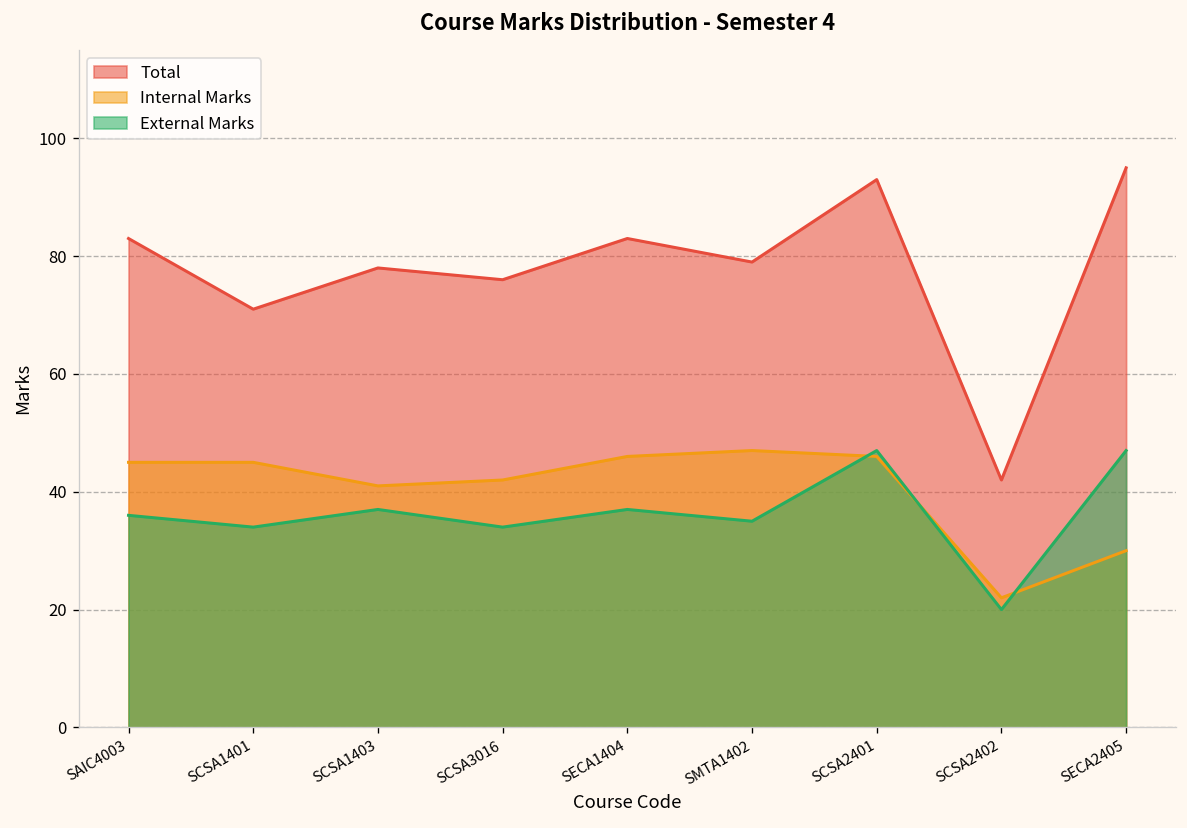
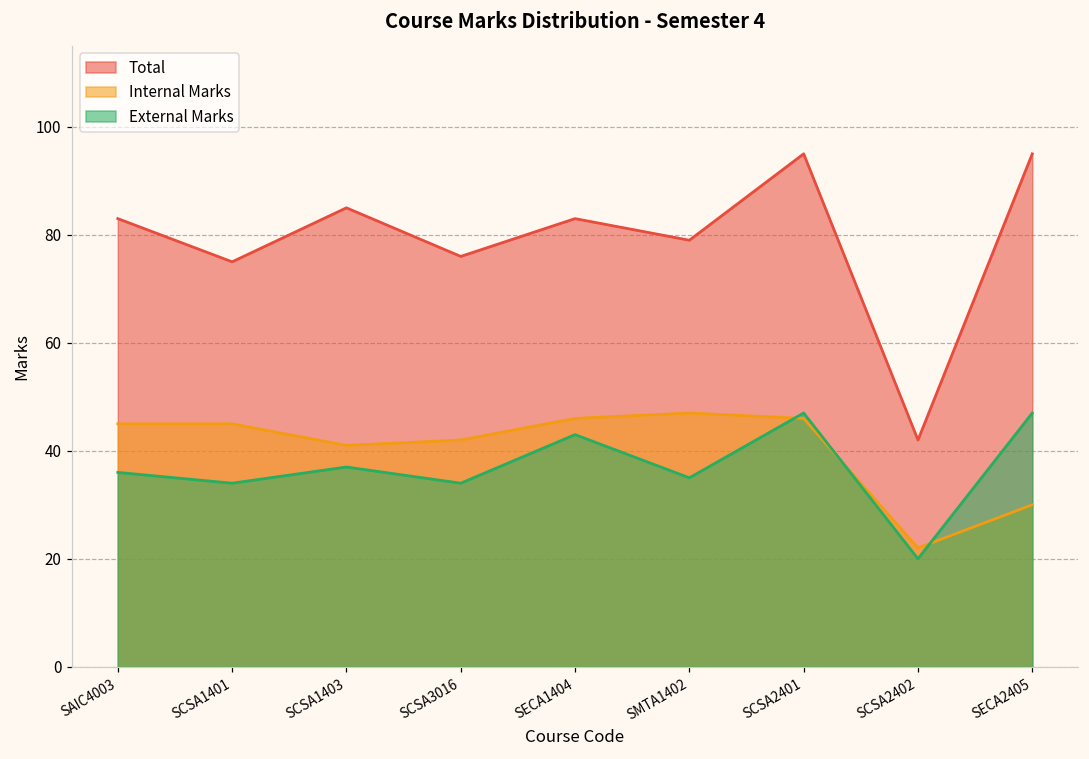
Total, SCSA1401: 71 -> 75
Total, SCSA1403: 78 -> 85
External Marks, SECA1404: 37 -> 43
Total, SCSA2401: 93 -> 95
